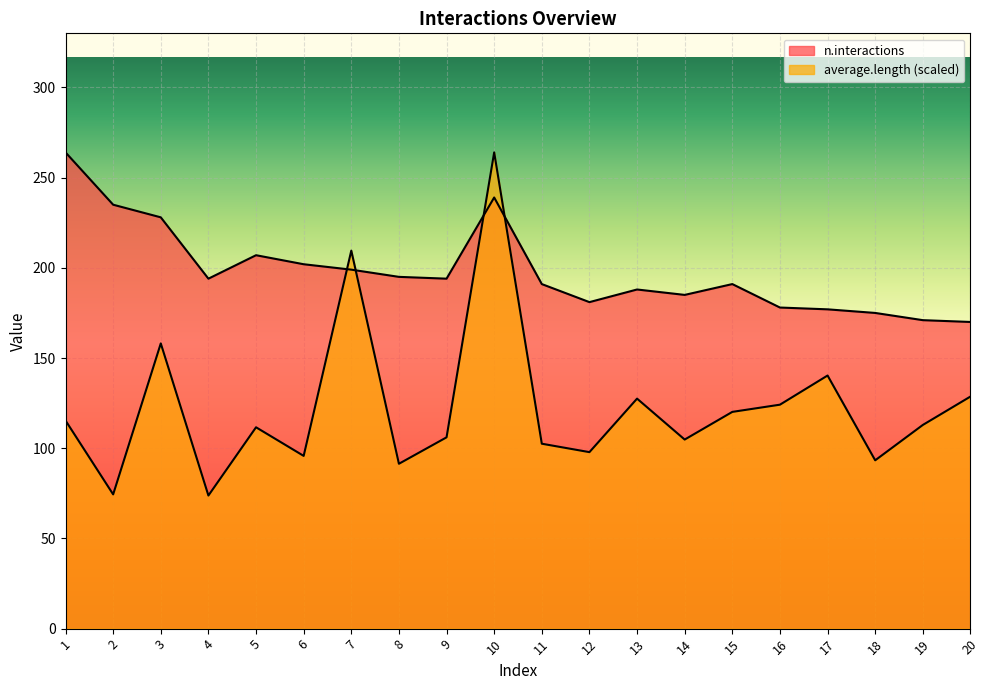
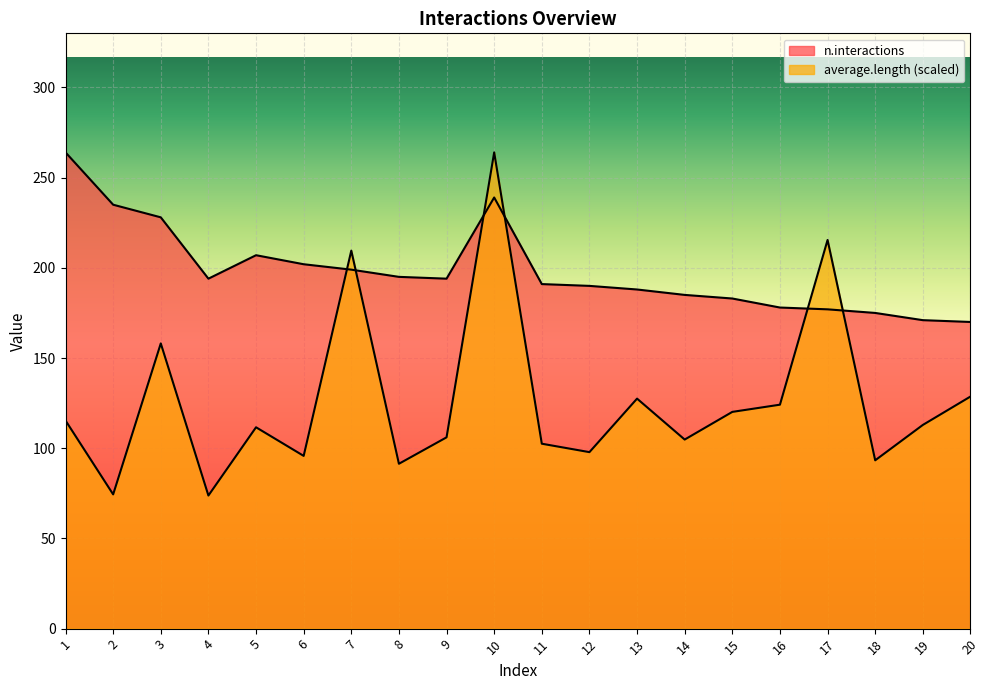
n.interactions, 12: 181 -> 190
n.interactions, 15: 191 -> 183
average.length (scaled), 17: 140 -> 215
